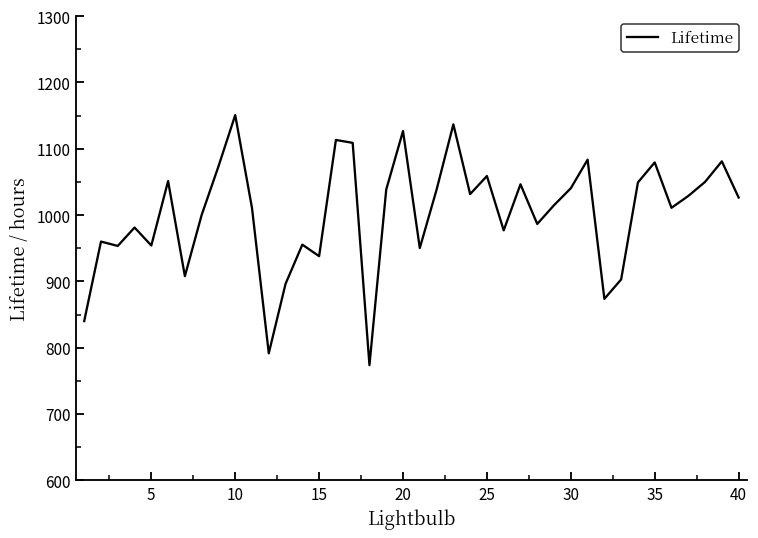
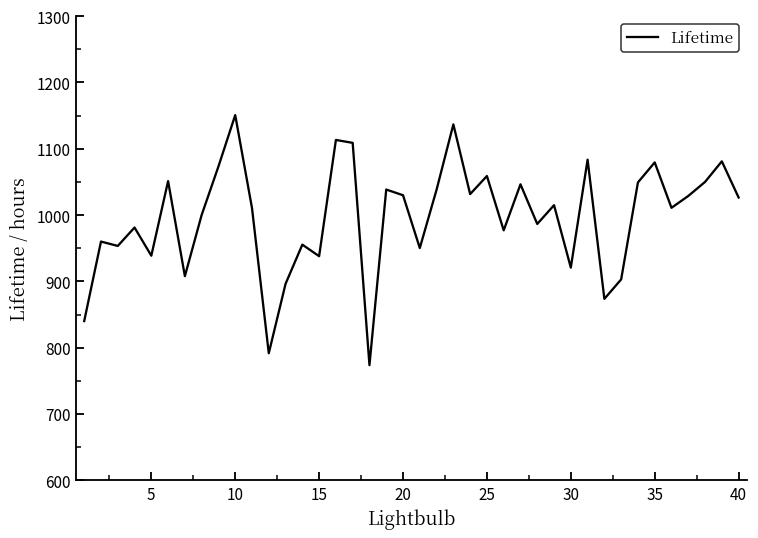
5: 950 -> 940
20: 1130 -> 1030
30: 1040 -> 920
